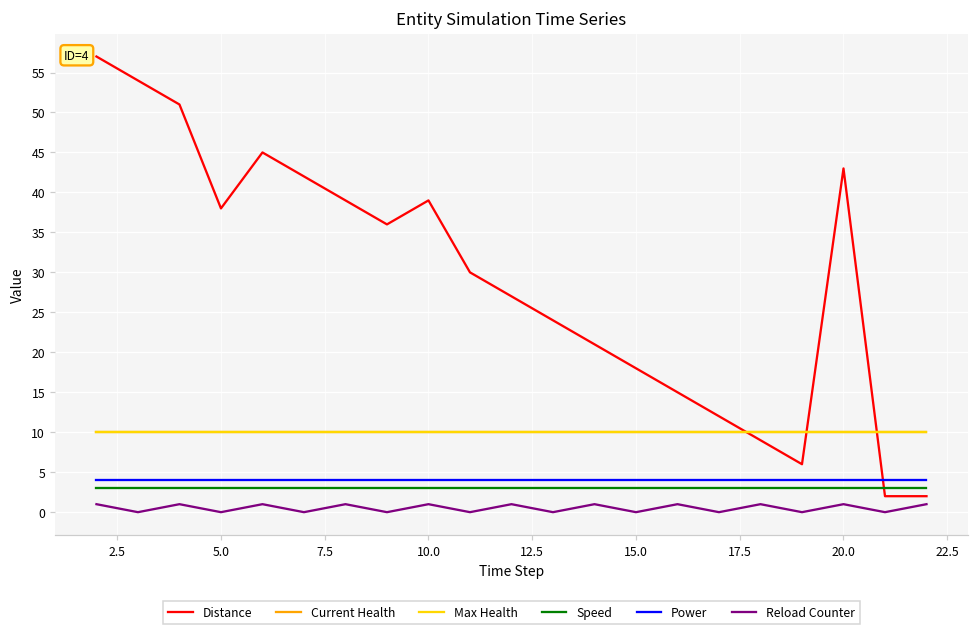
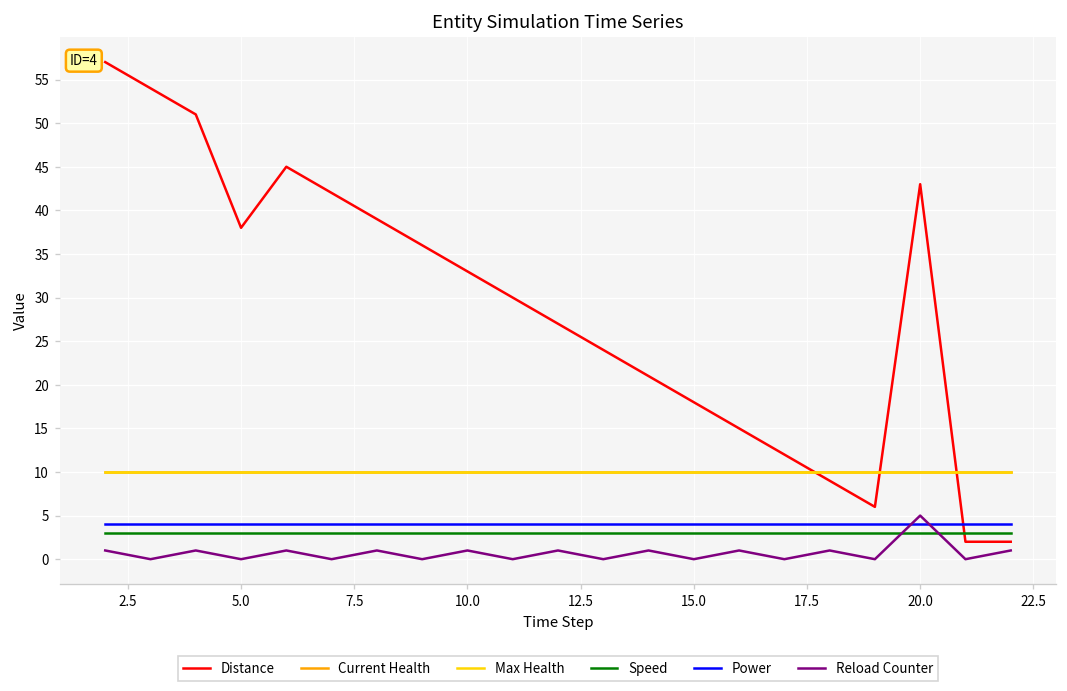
Distance, 10.0: 39 -> 33
Reload Counter, 20.0: 1 -> 5
